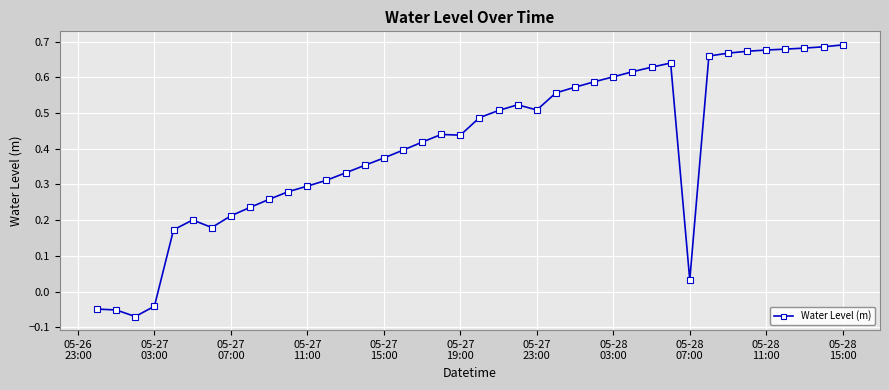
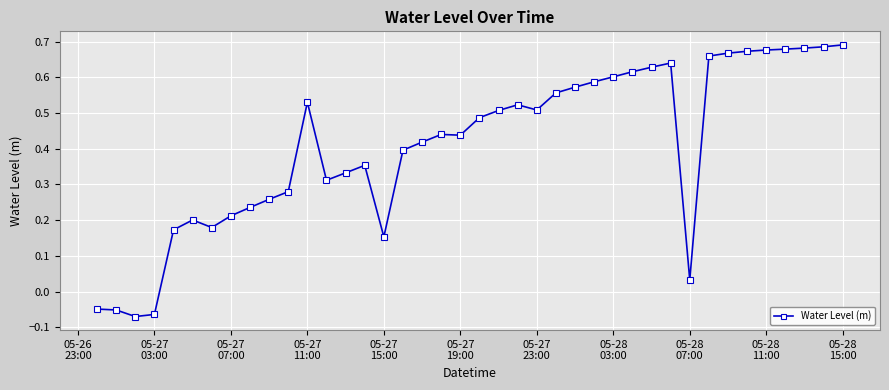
05-27 03:00: -0.04 -> -0.06
05-27 11:00: 0.30 -> 0.53
05-27 15:00: 0.37 -> 0.15
